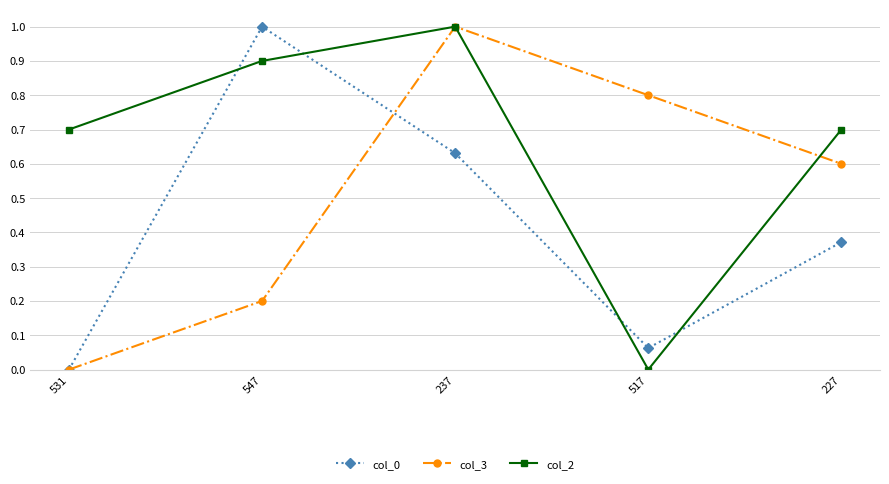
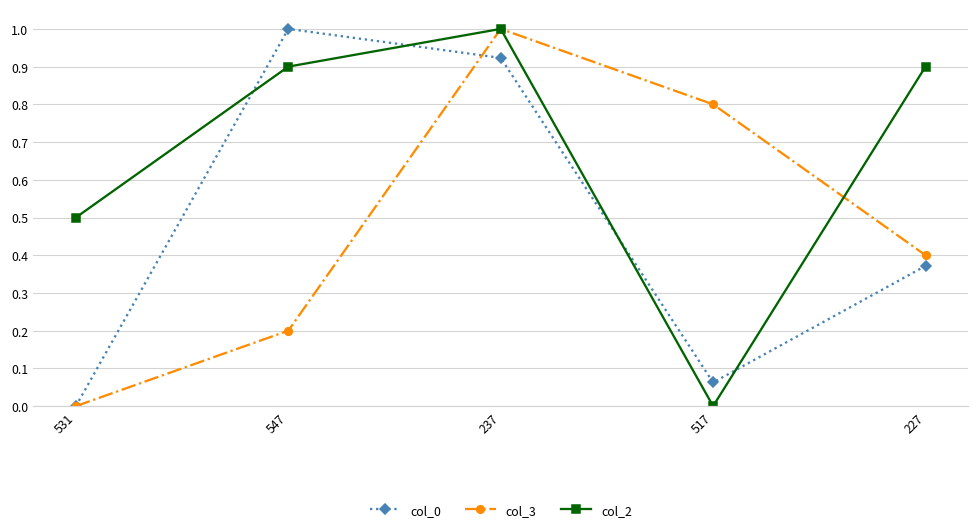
col_2, 531: 0.70 -> 0.50
col_0, 237: 0.63 -> 0.92
col_3, 227: 0.60 -> 0.40
col_2, 227: 0.70 -> 0.90
